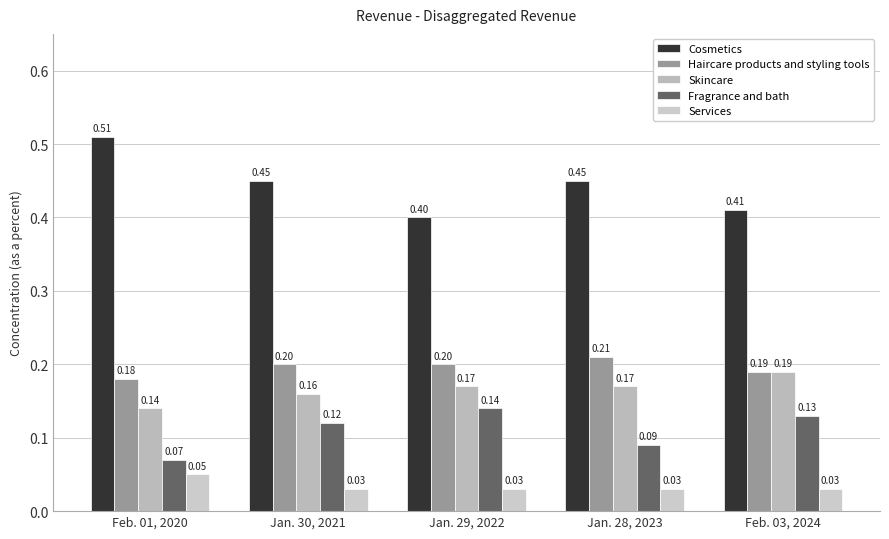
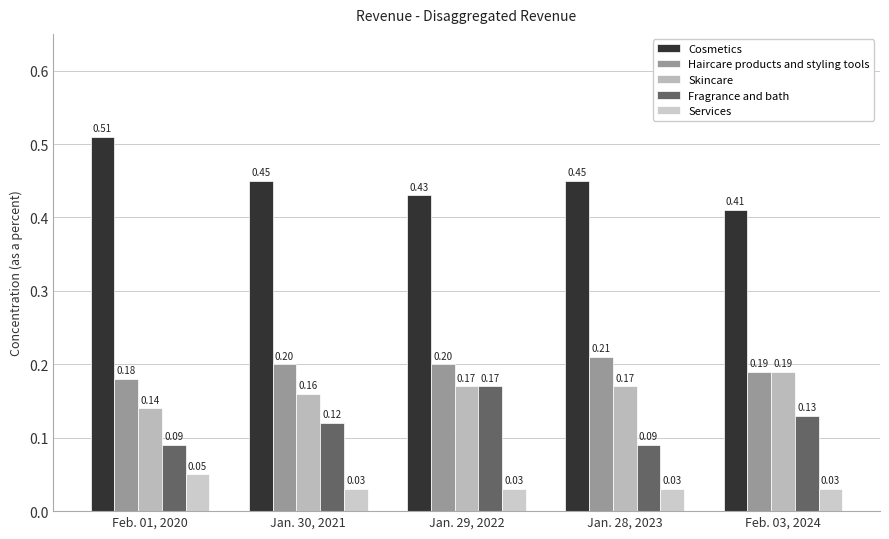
Fragrance and bath, Feb. 01, 2020: 0.07 -> 0.09
Cosmetics, Jan. 29, 2022: 0.40 -> 0.43
Fragrance and bath, Jan. 29, 2022: 0.14 -> 0.17
